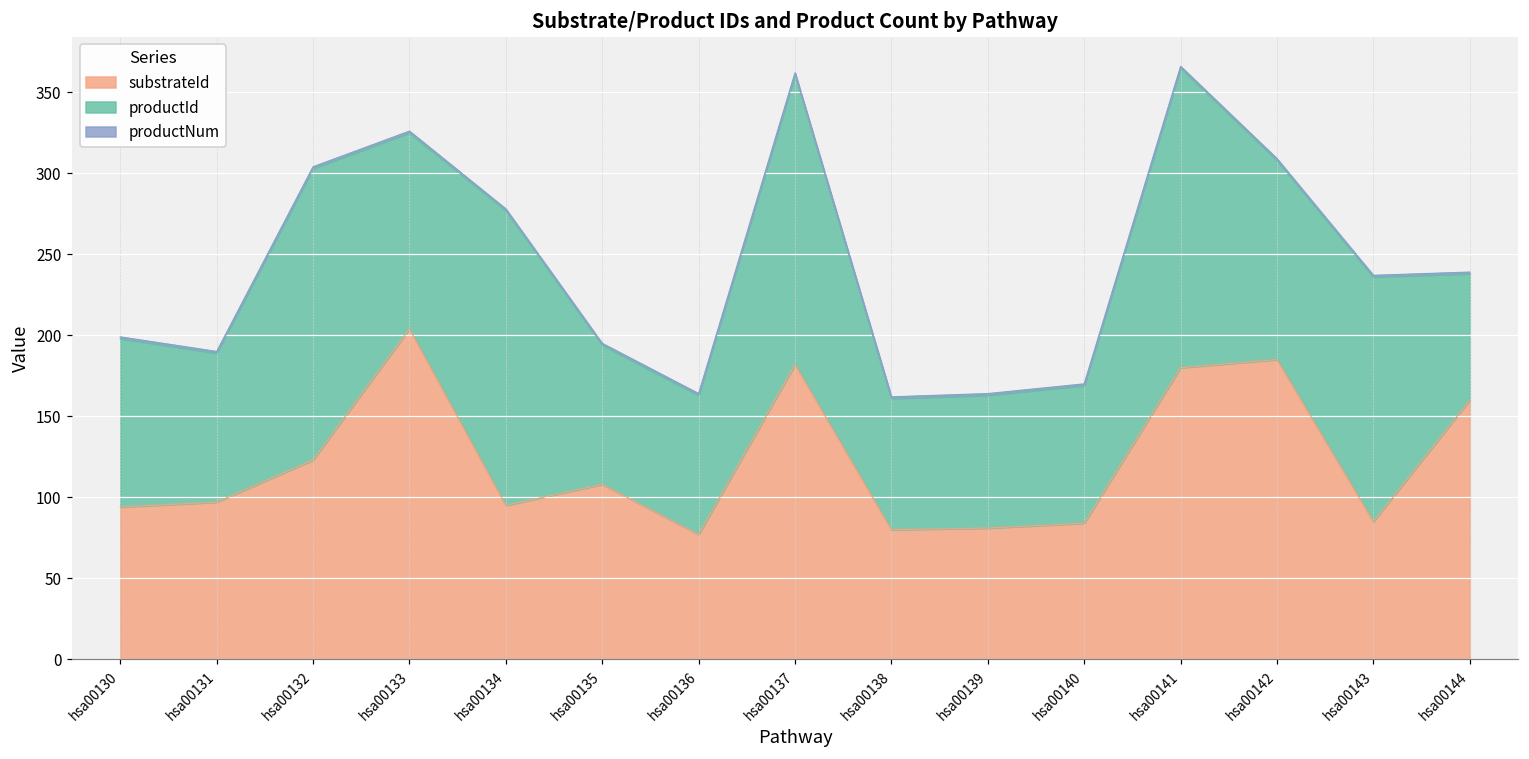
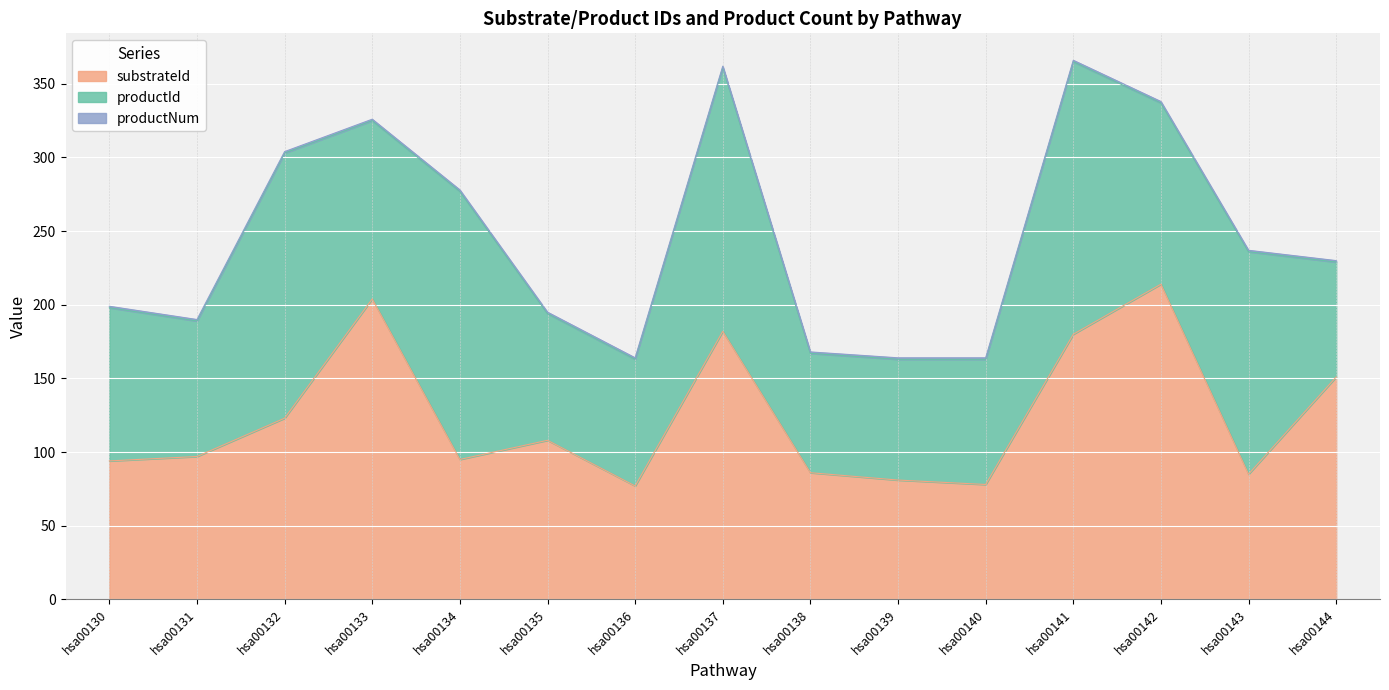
substrateId, hsa00138: 80 -> 86
substrateId, hsa00140: 84 -> 78
substrateId, hsa00142: 185 -> 214
substrateId, hsa00144: 160 -> 151
